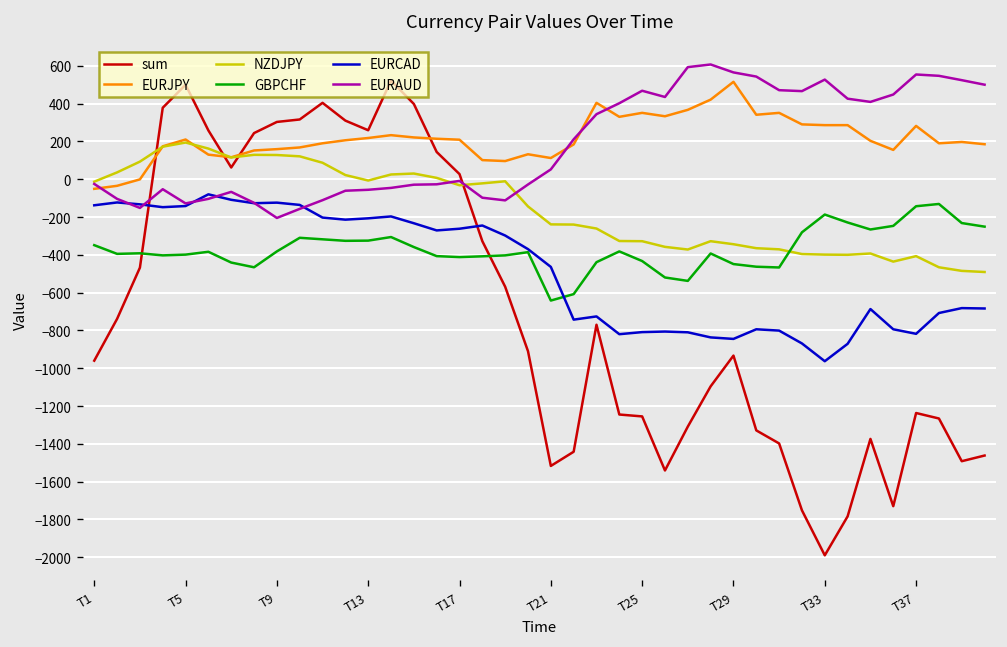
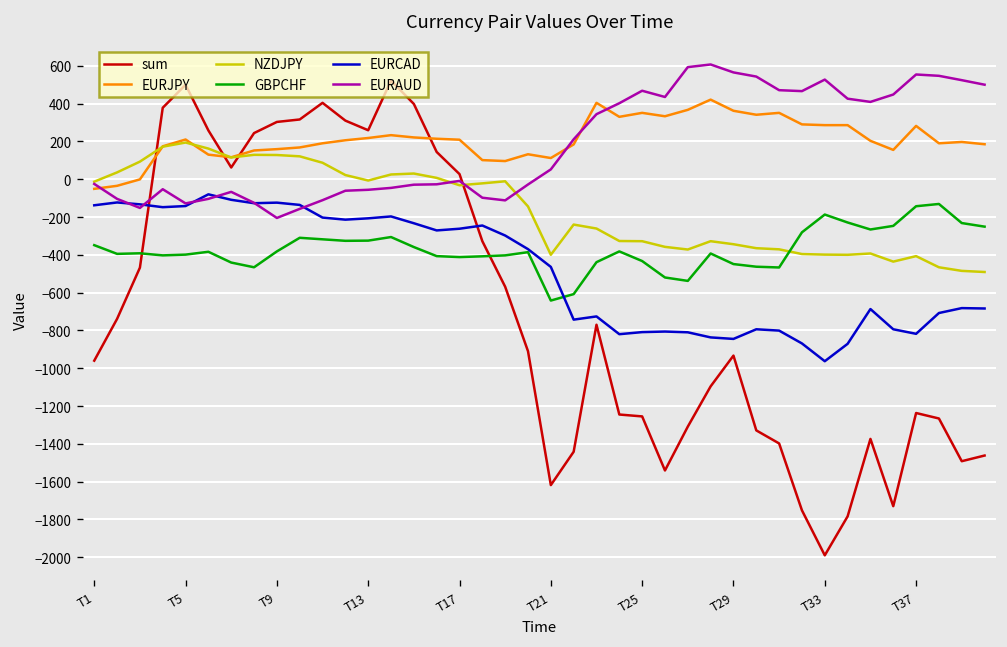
sum, T21: -1520 -> -1620
NZDJPY, T21: -240 -> -400
EURJPY, T29: 520 -> 360
